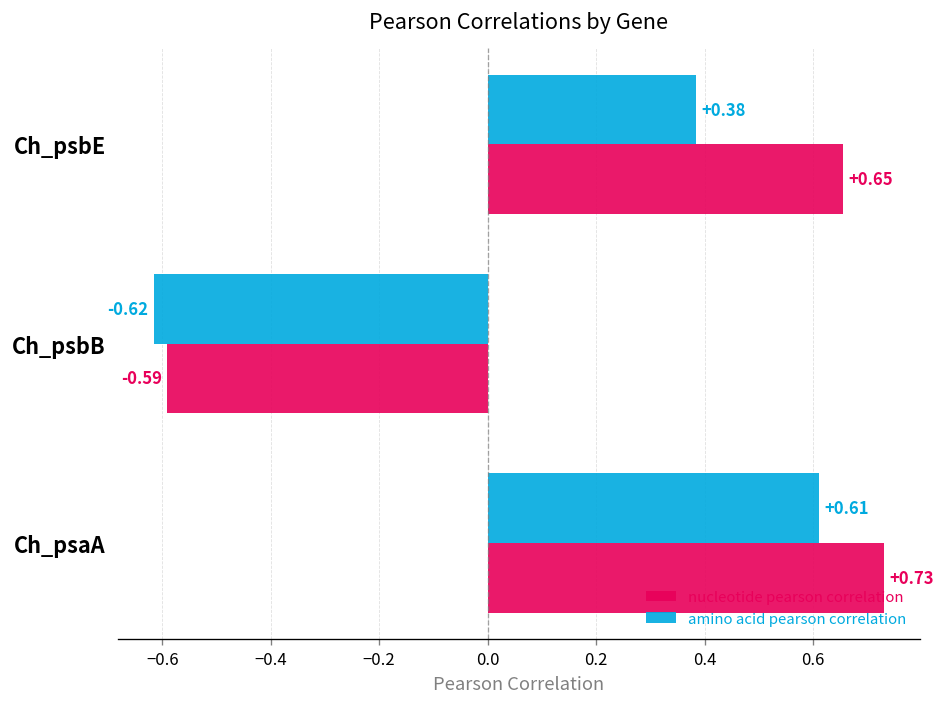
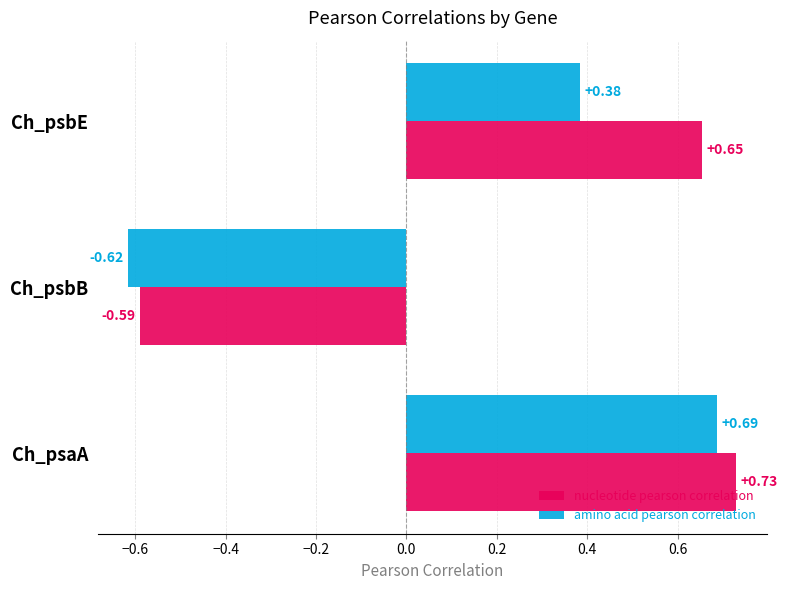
amino acid pearson correlation, Ch_psaA: +0.61 -> +0.69
